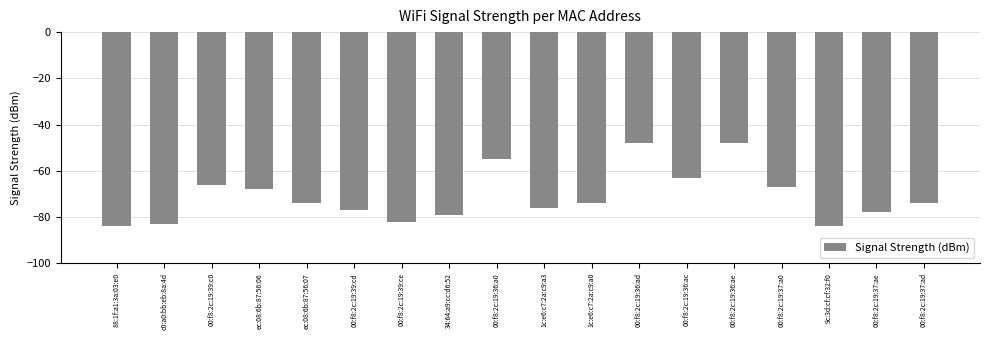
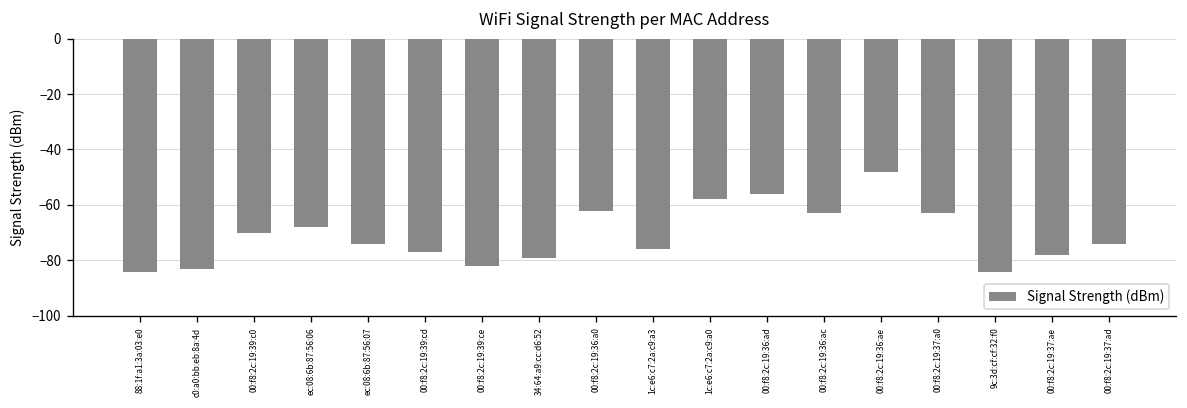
00:f8:2c:19:39:c0: -66 -> -70
00:f8:2c:19:36:a0: -55 -> -62
1c:e6:c7:2a:c9:a0: -74 -> -58
00:f8:2c:19:36:ad: -48 -> -56
00:f8:2c:19:37:a0: -67 -> -63
